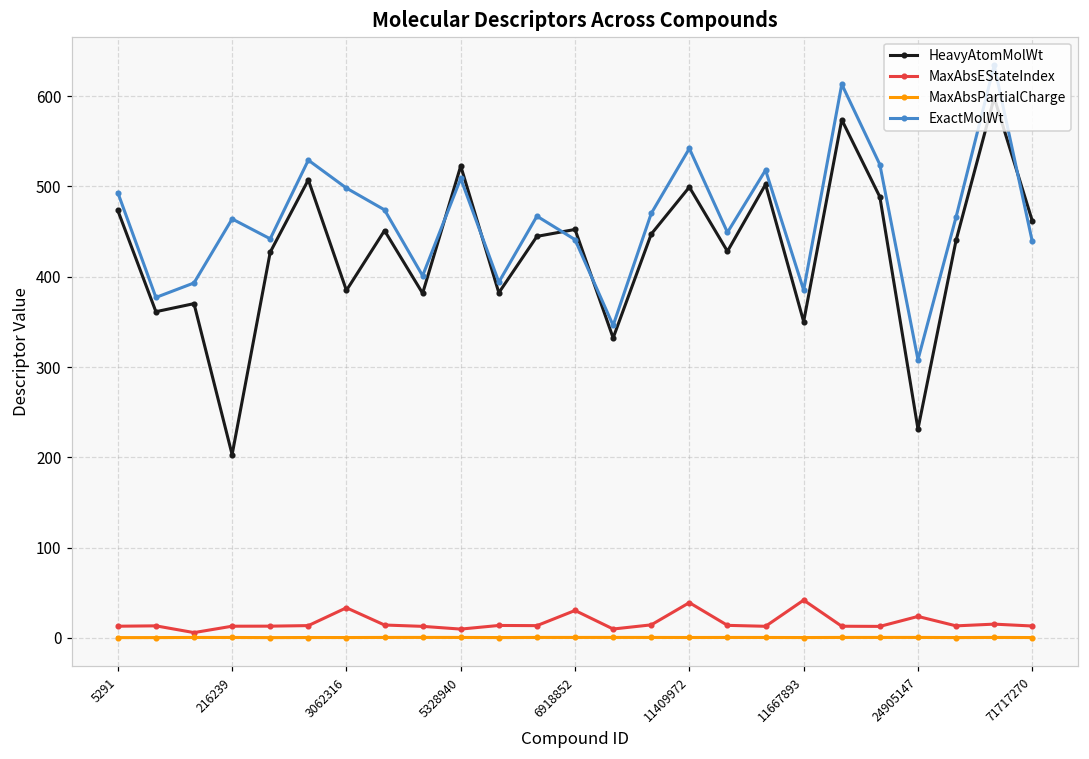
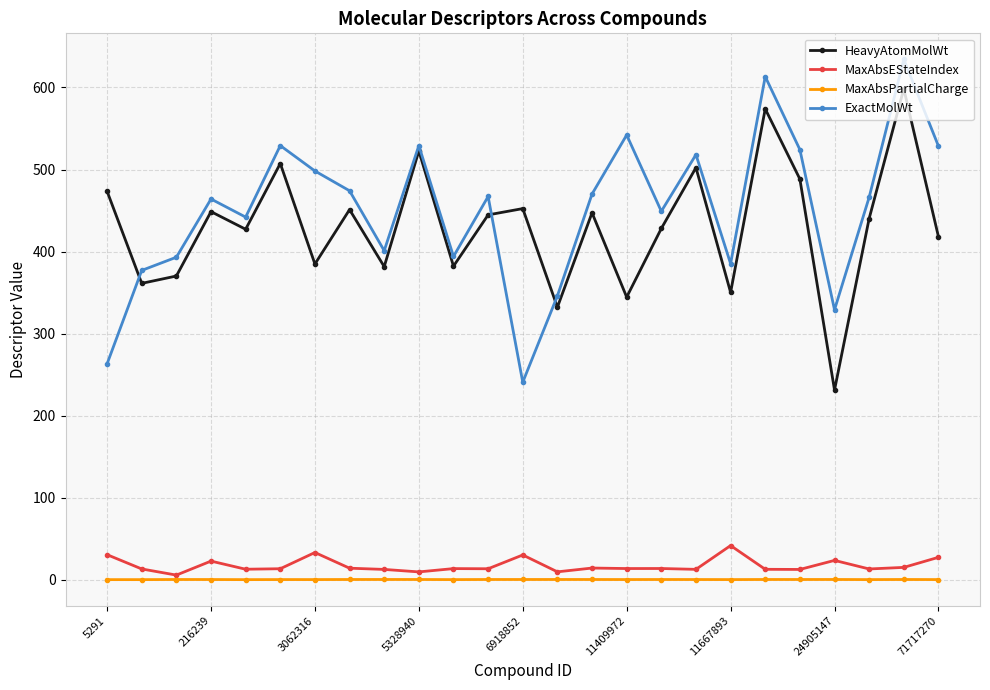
MaxAbsEStateIndex, 5291: 10 -> 30
ExactMolWt, 5291: 490 -> 260
HeavyAtomMolWt, 216239: 200 -> 450
MaxAbsEStateIndex, 216239: 10 -> 20
ExactMolWt, 5328940: 510 -> 530
ExactMolWt, 6918852: 440 -> 240
HeavyAtomMolWt, 11409972: 500 -> 340
MaxAbsEStateIndex, 11409972: 40 -> 10
ExactMolWt, 24905147: 310 -> 330
HeavyAtomMolWt, 71717270: 460 -> 420
MaxAbsEStateIndex, 71717270: 10 -> 30
ExactMolWt, 71717270: 440 -> 530
